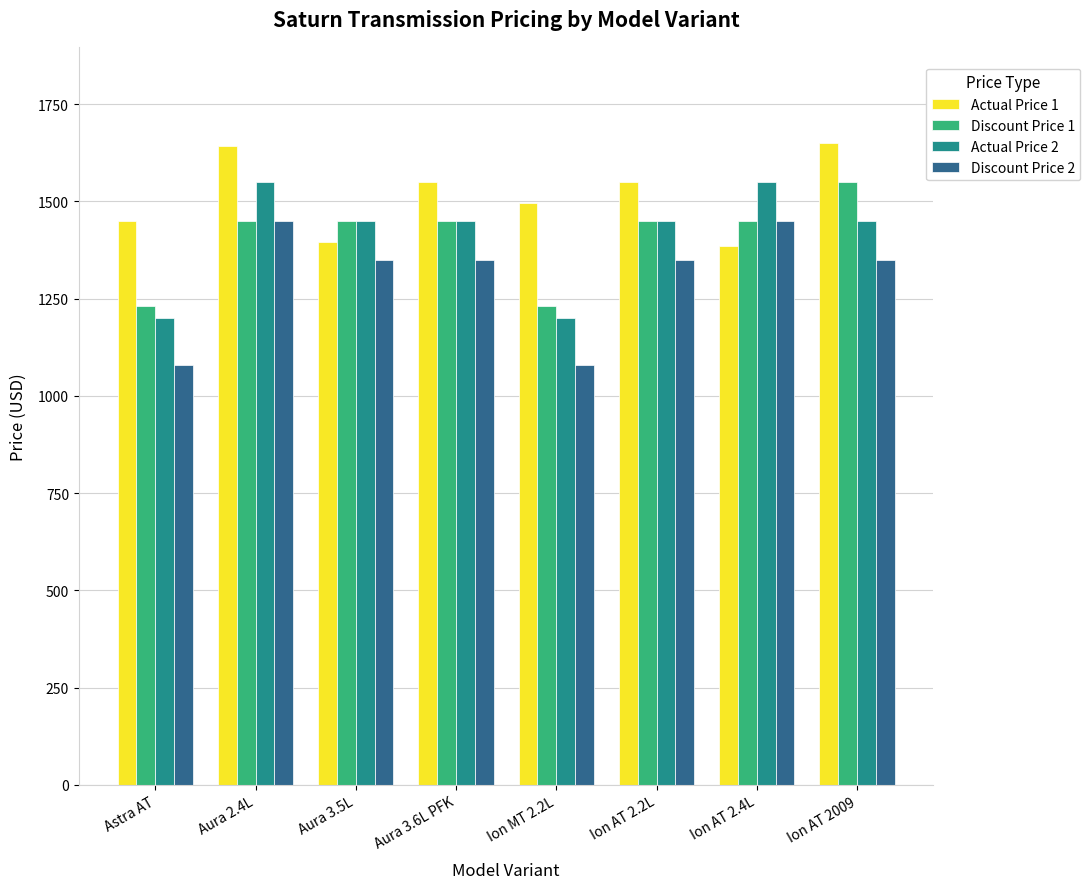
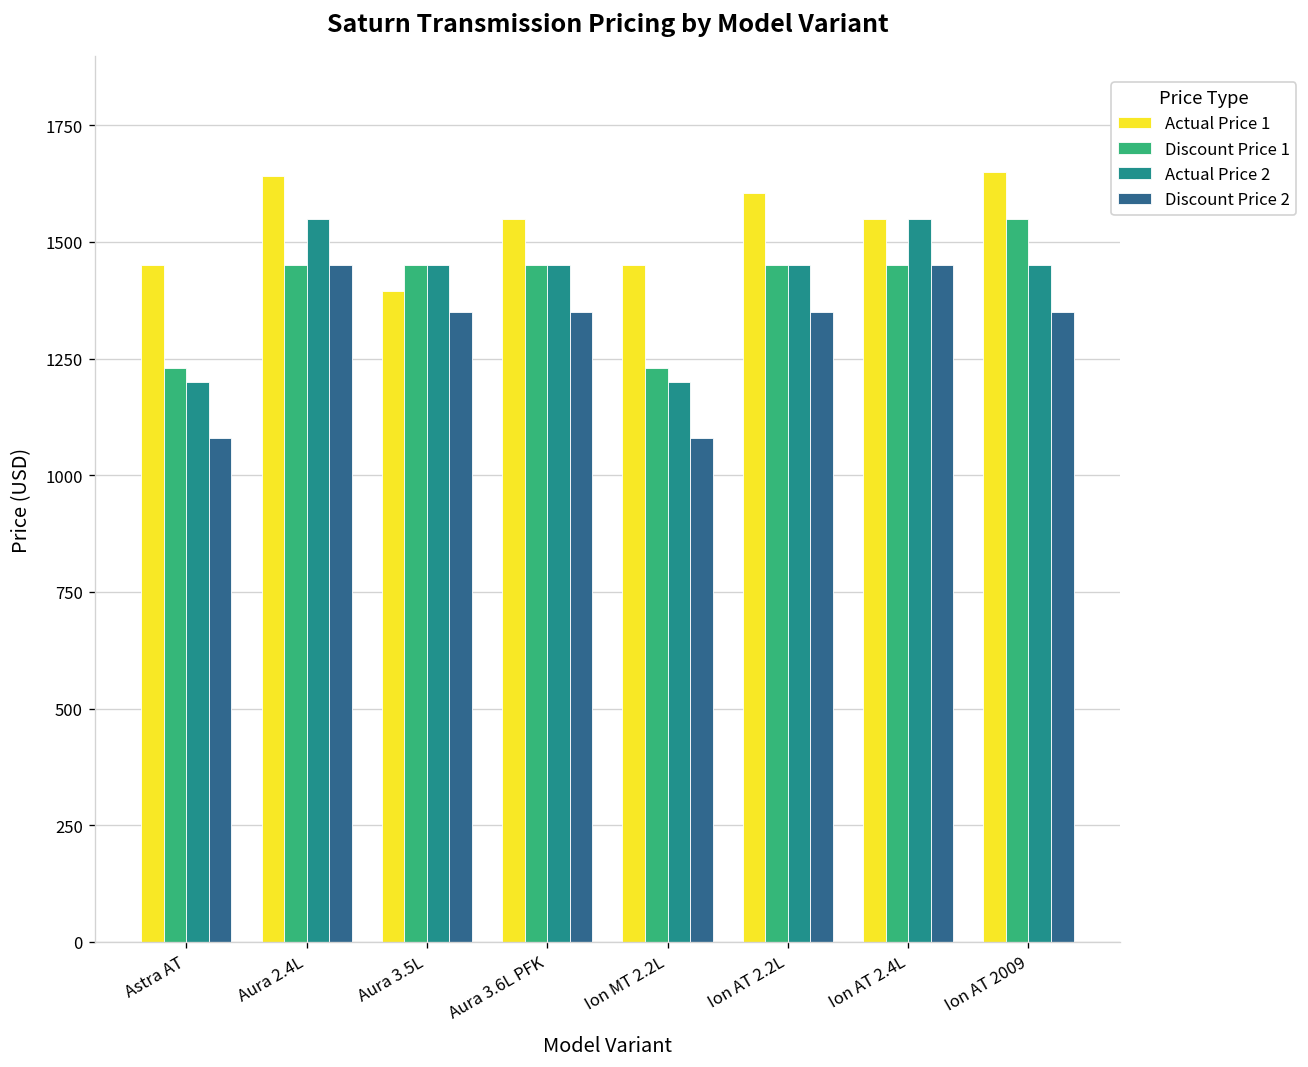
Actual Price 1, Ion MT 2.2L: 1500 -> 1450
Actual Price 1, Ion AT 2.2L: 1550 -> 1600
Actual Price 1, Ion AT 2.4L: 1390 -> 1550
